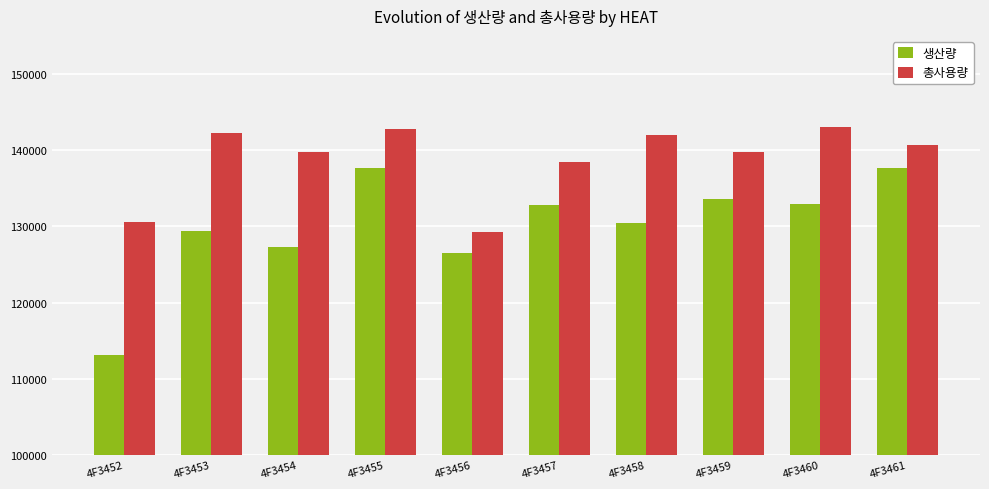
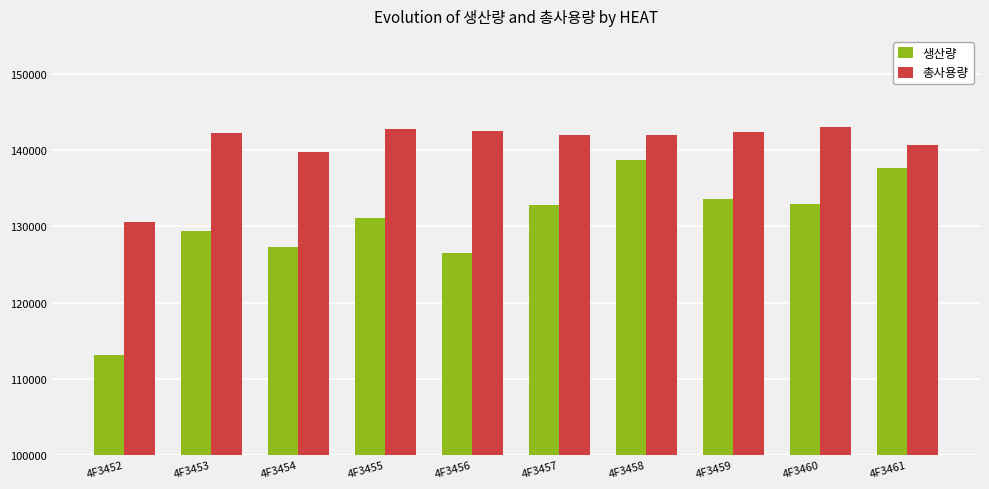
생산량, 4F3455: 138000 -> 131000
총사용량, 4F3456: 129000 -> 143000
총사용량, 4F3457: 138000 -> 142000
생산량, 4F3458: 130000 -> 139000
총사용량, 4F3459: 140000 -> 142000
